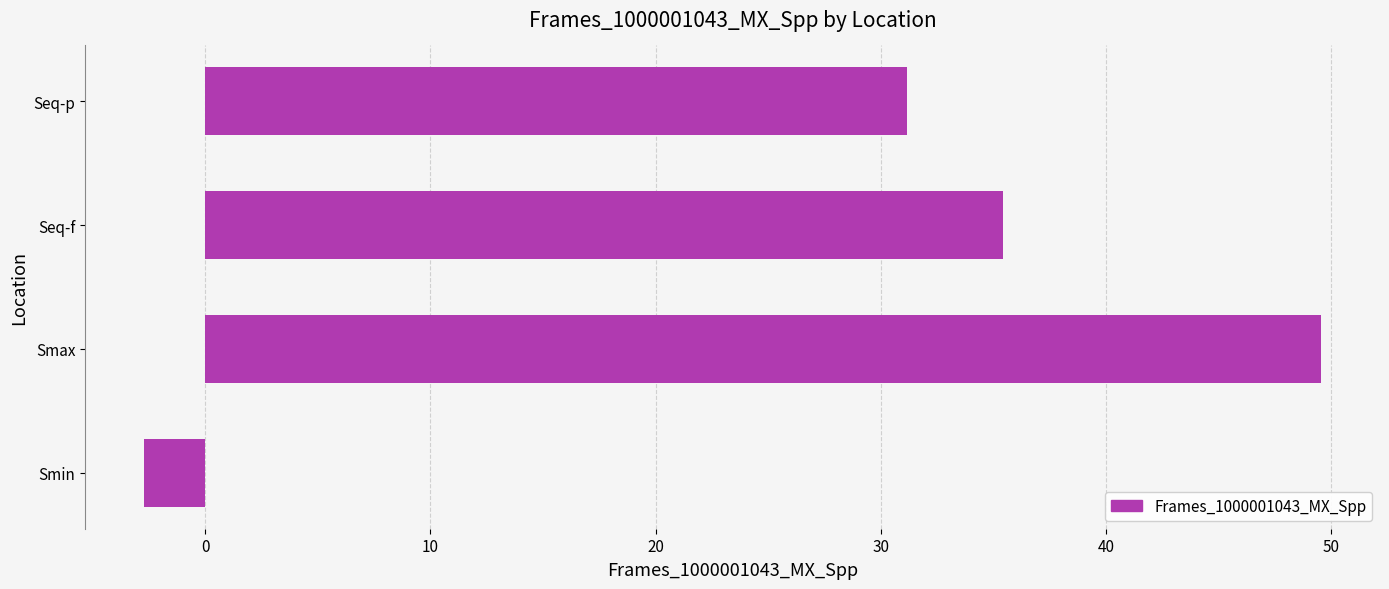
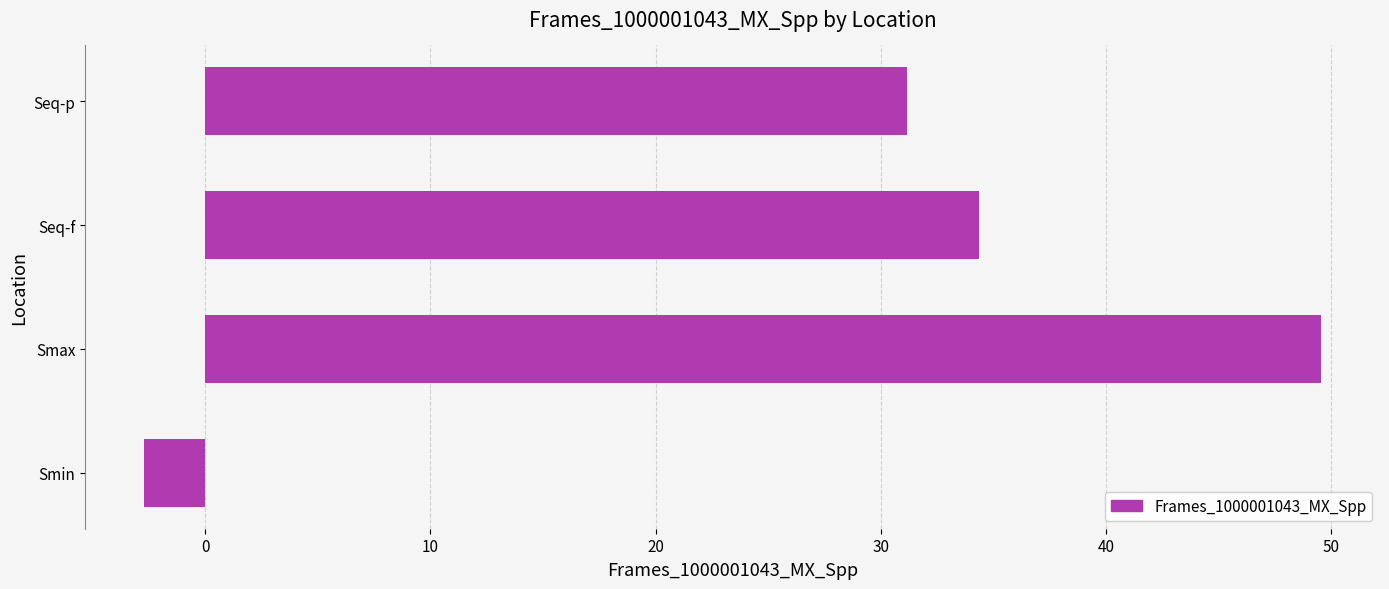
Seq-f: 35.4 -> 34.4
